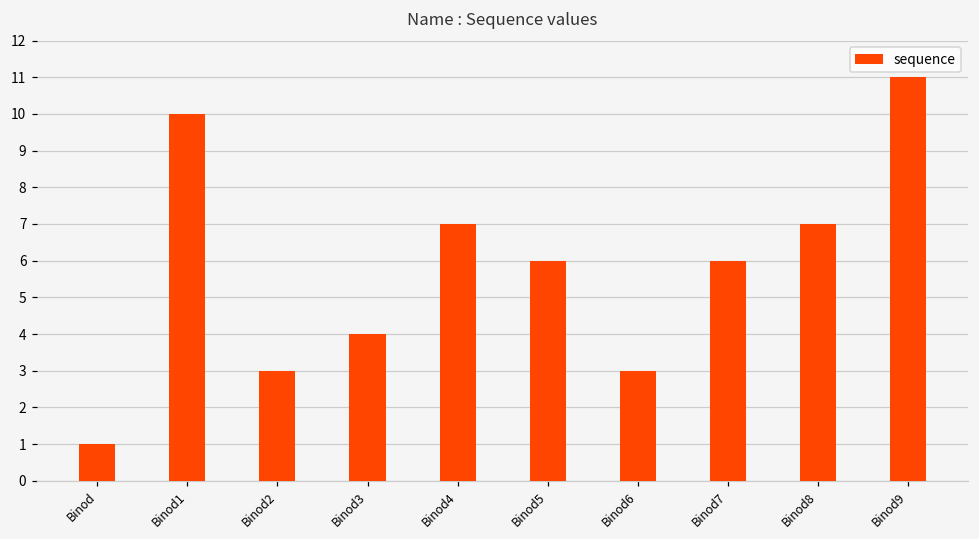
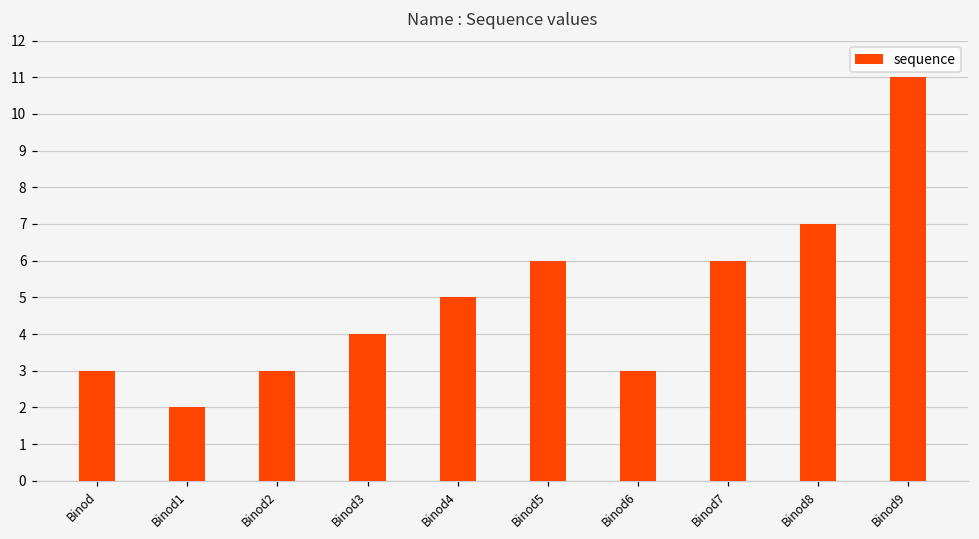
Binod: 1 -> 3
Binod1: 10 -> 2
Binod4: 7 -> 5
